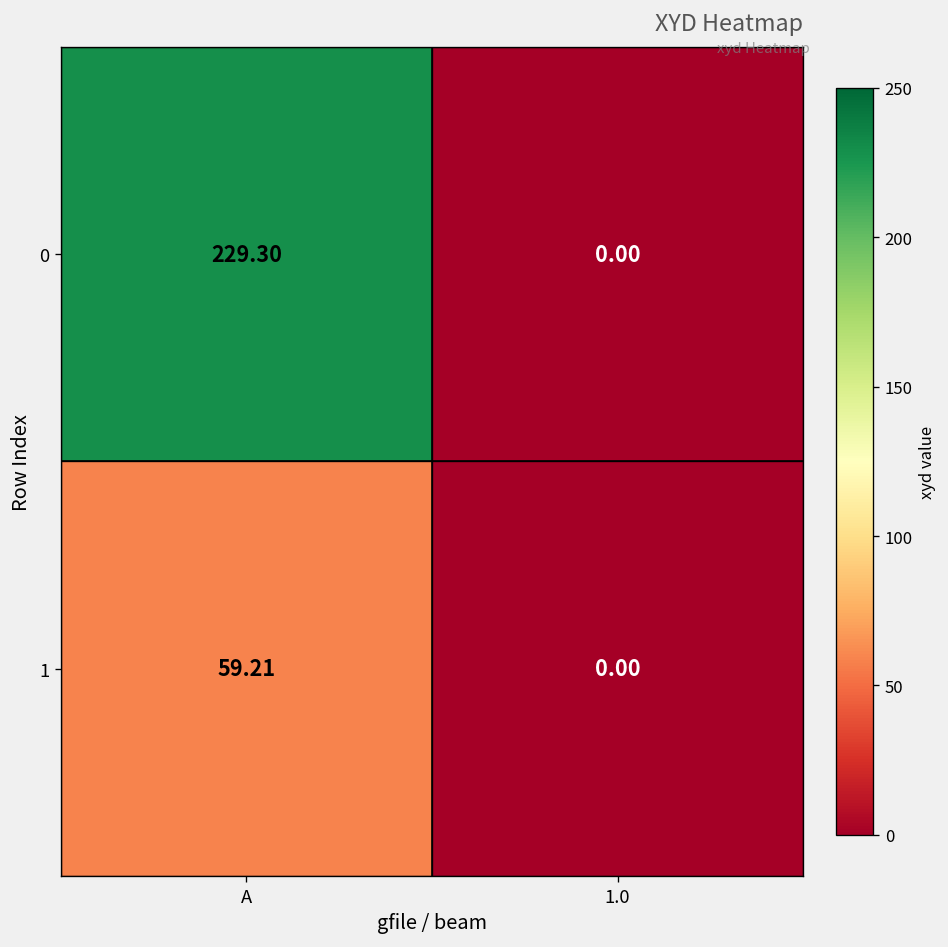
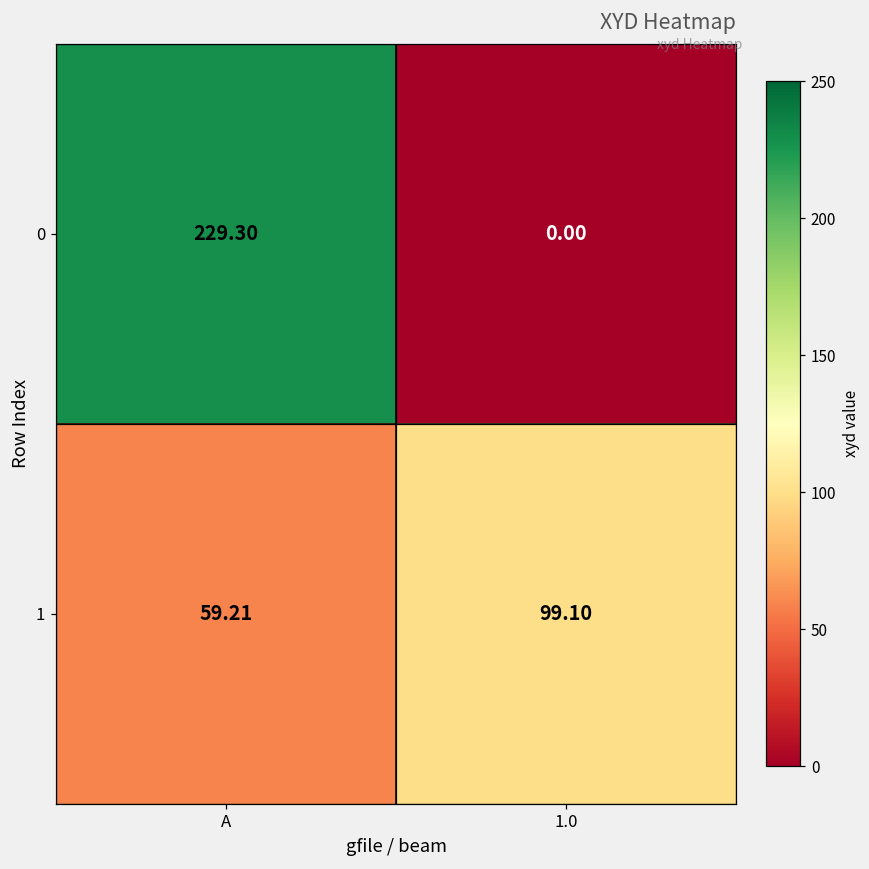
1, 1.0: 0.00 -> 99.10
